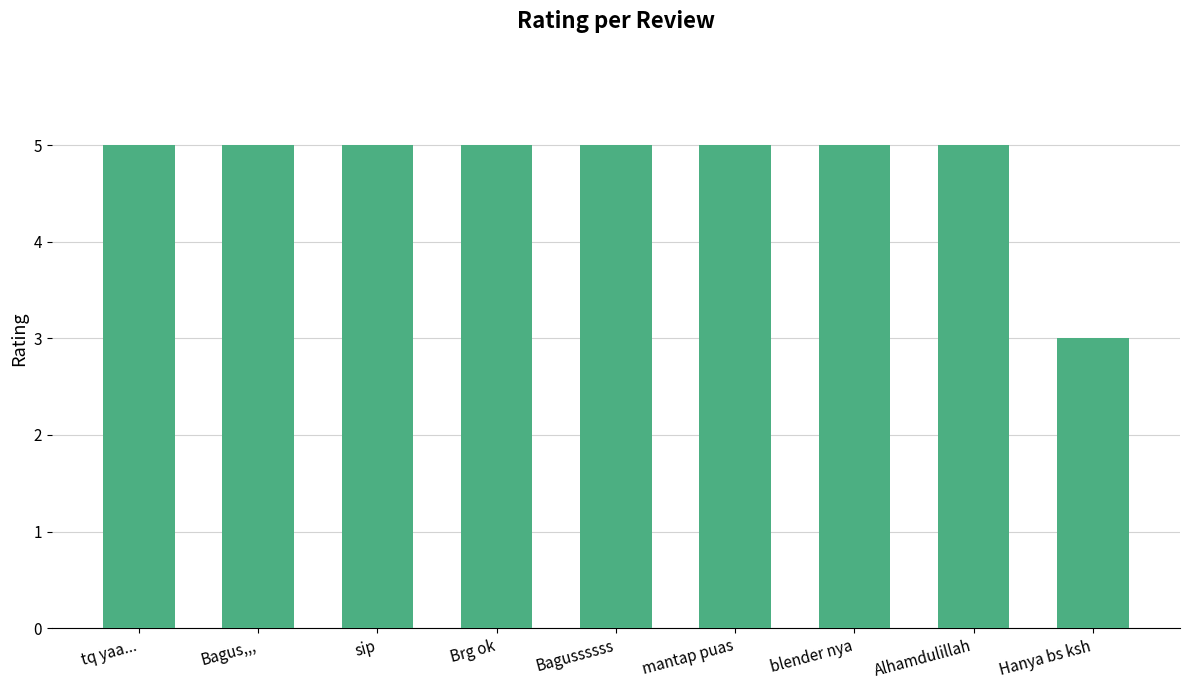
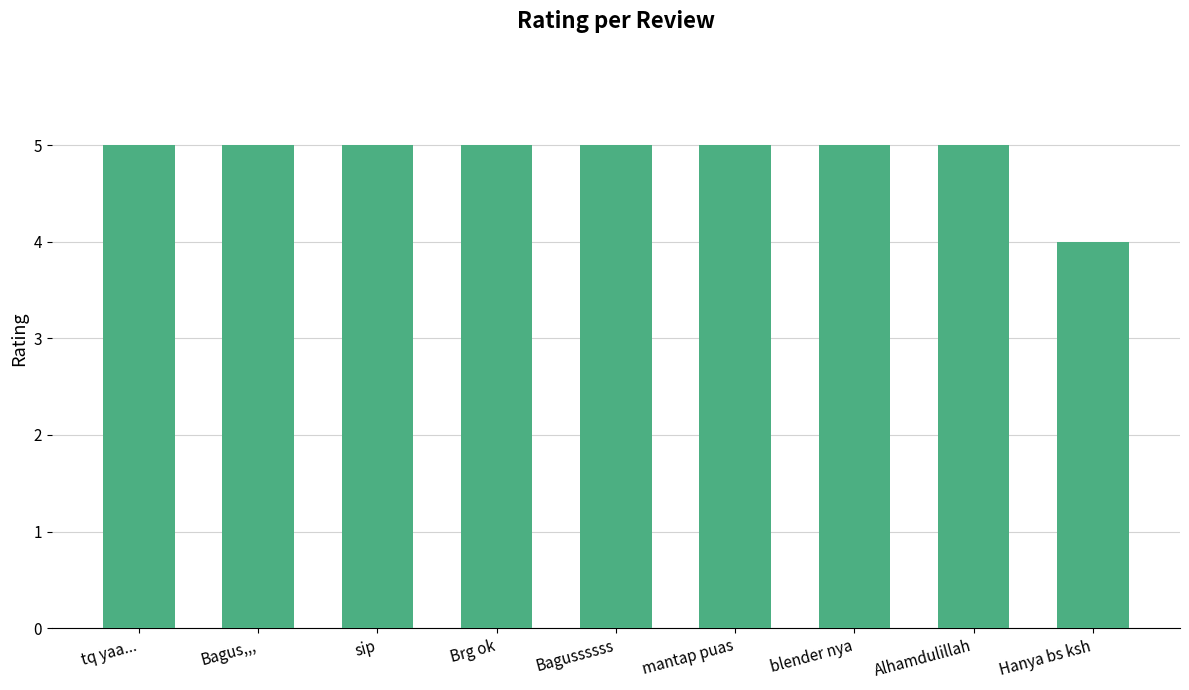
Hanya bs ksh: 3 -> 4
